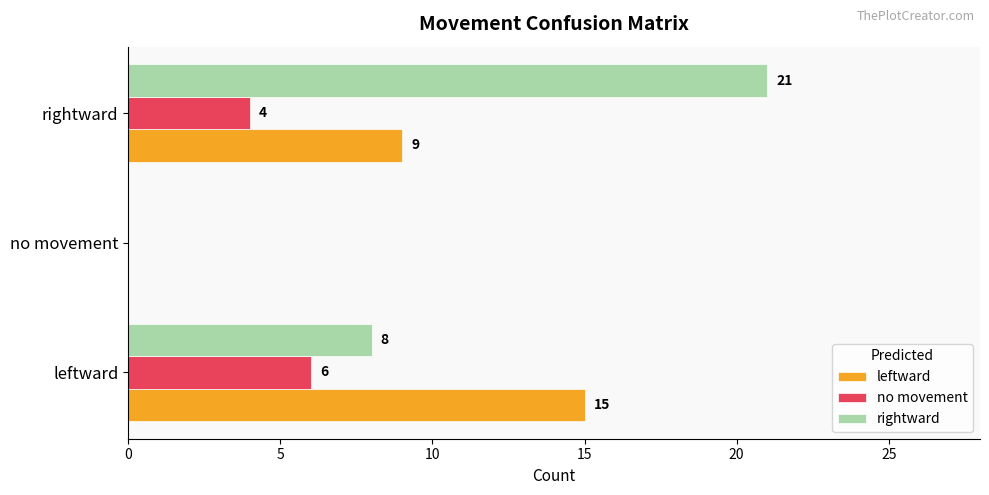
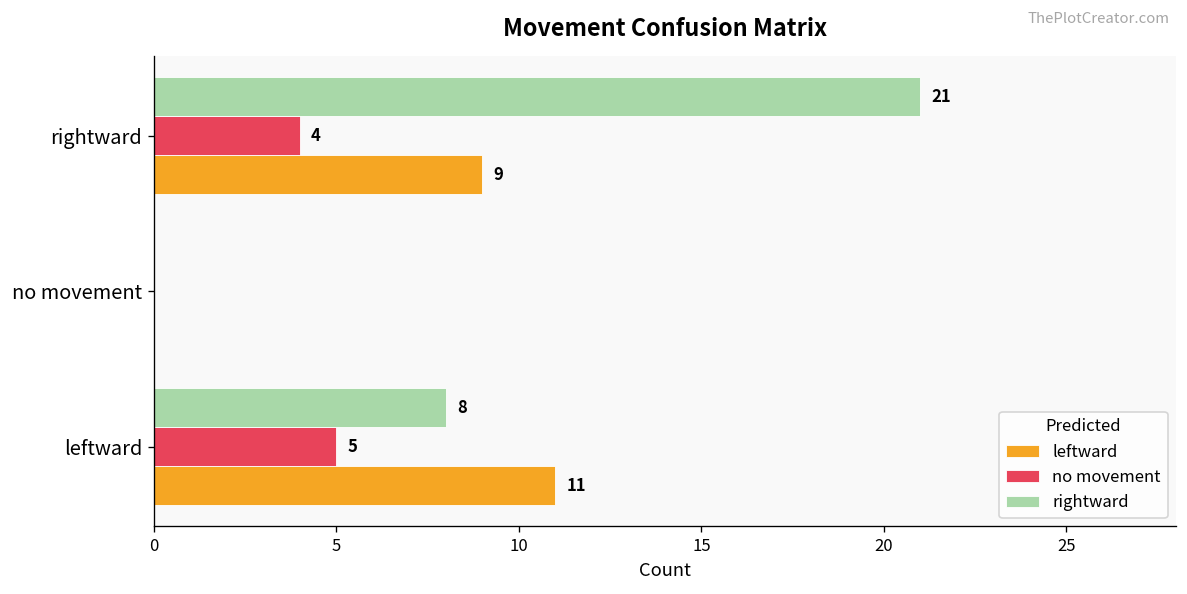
no movement, leftward: 6 -> 5
leftward, leftward: 15 -> 11
